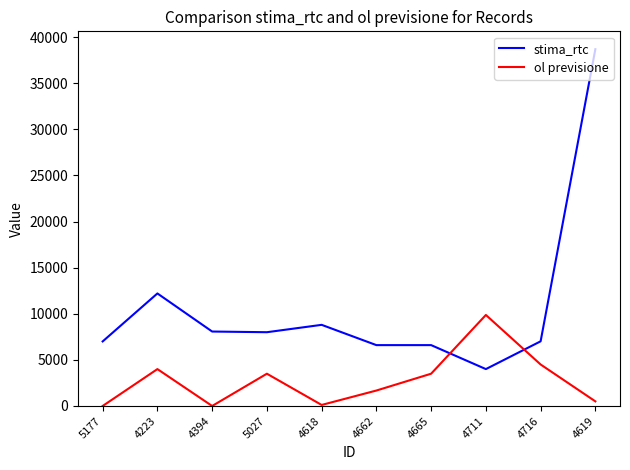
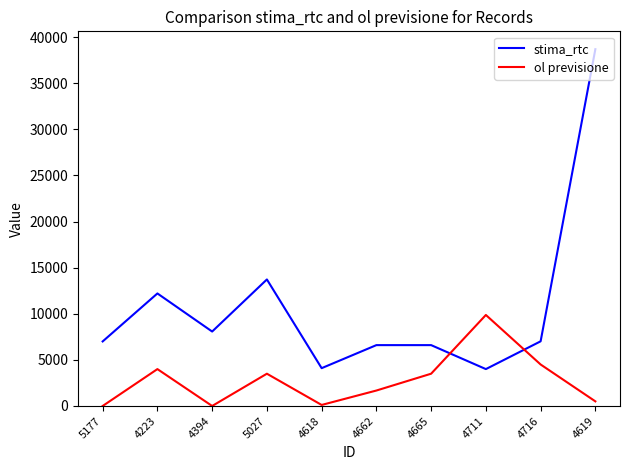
stima_rtc, 5027: 8000 -> 14000
stima_rtc, 4618: 9000 -> 4000
